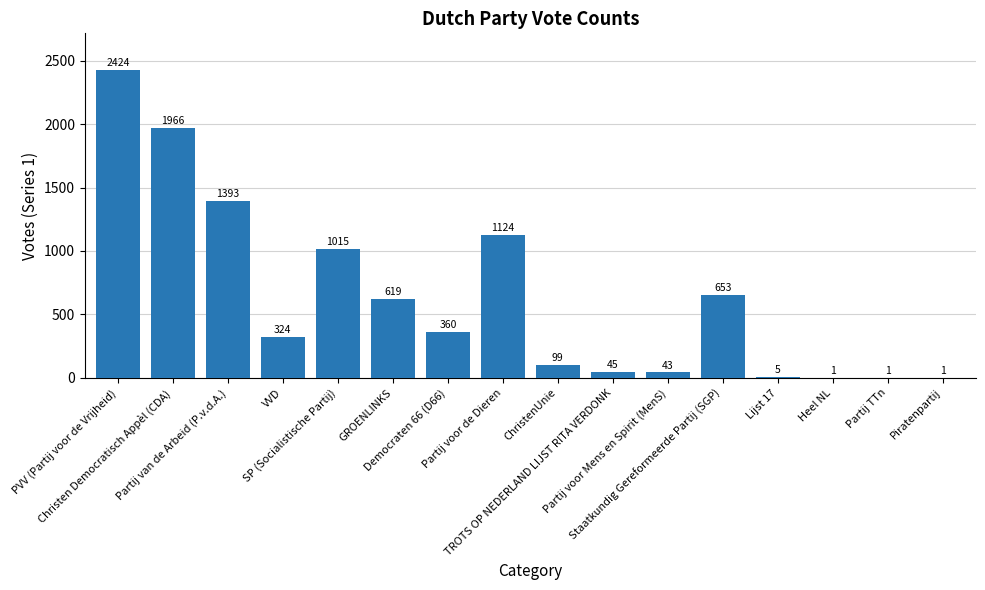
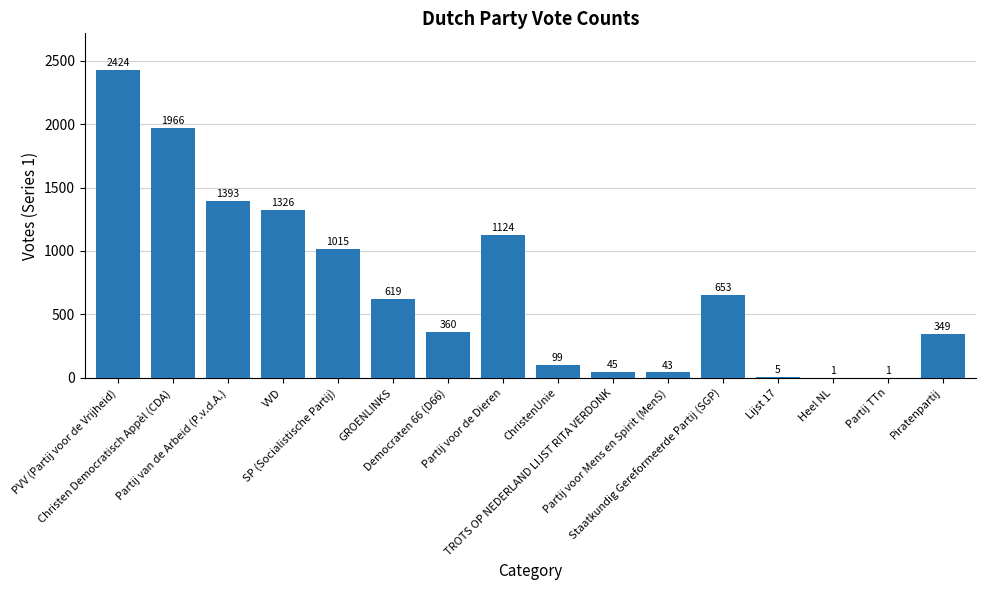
VVD: 324 -> 1326
Piratenpartij: 1 -> 349
